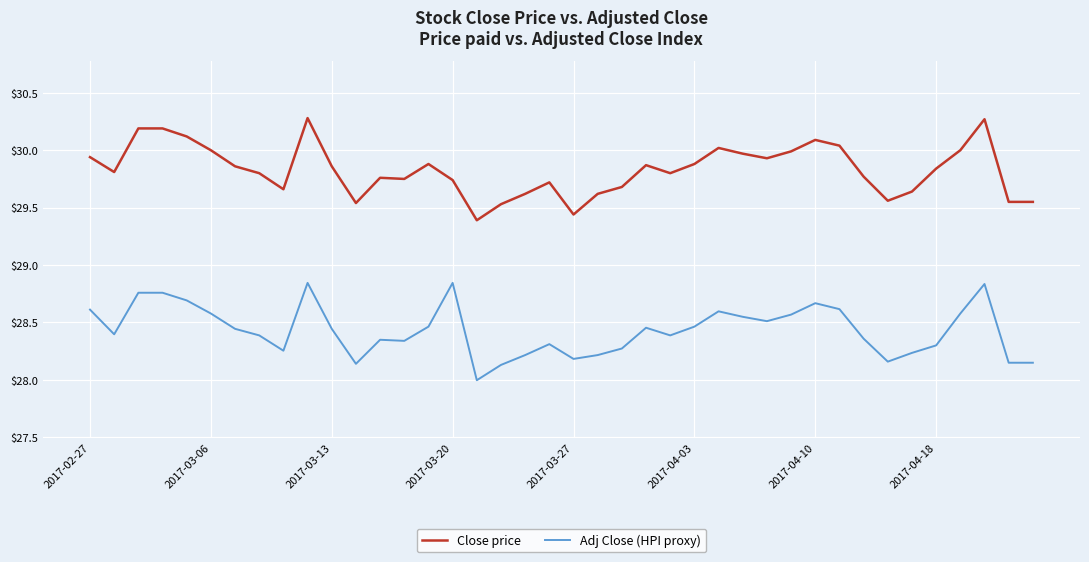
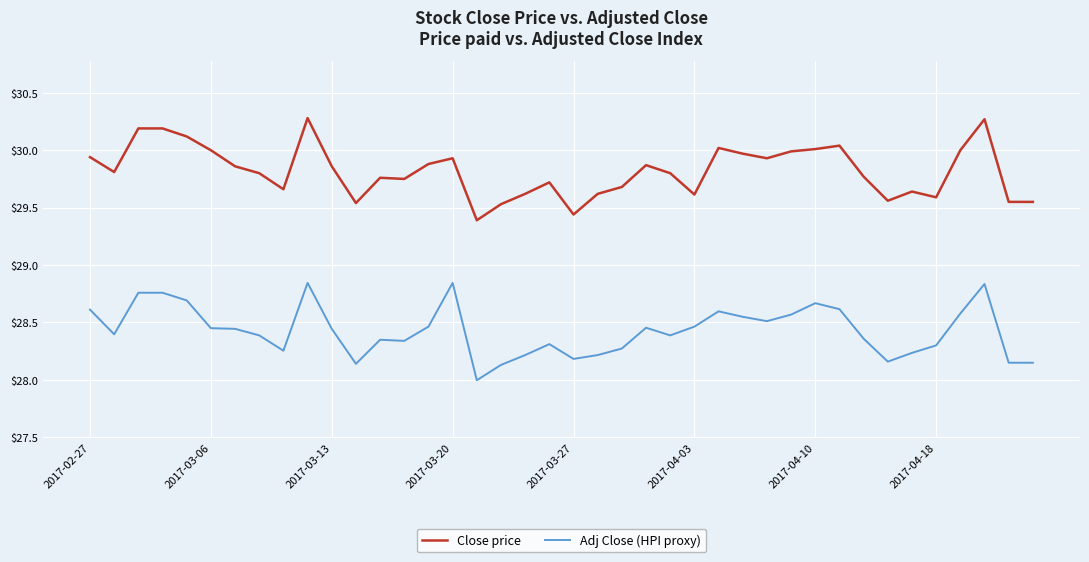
Adj Close (HPI proxy), 2017-03-06: $28.58 -> $28.45
Close price, 2017-03-20: $29.74 -> $29.93
Close price, 2017-04-03: $29.88 -> $29.61
Close price, 2017-04-10: $30.09 -> $30.01
Close price, 2017-04-18: $29.84 -> $29.59
